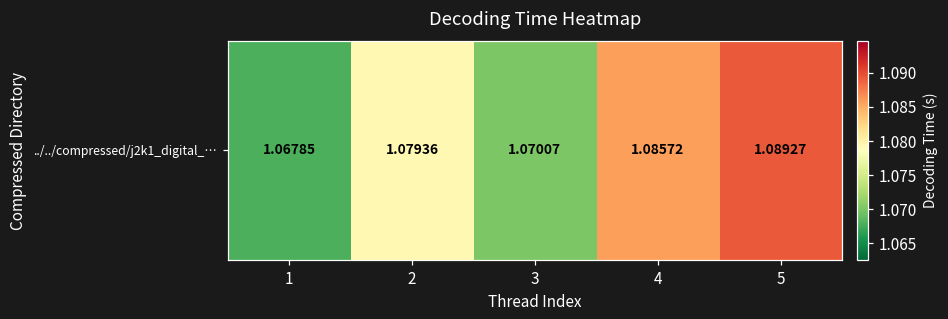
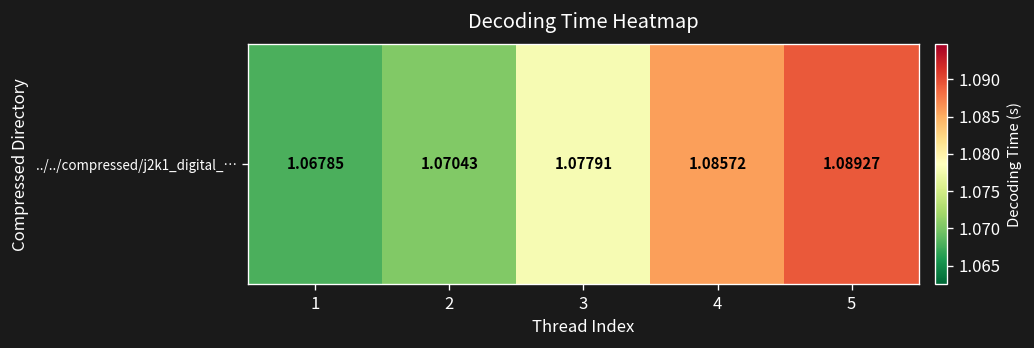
../../compressed/j2k1_digital_…, 2: 1.07936 -> 1.07043
../../compressed/j2k1_digital_…, 3: 1.07007 -> 1.07791
